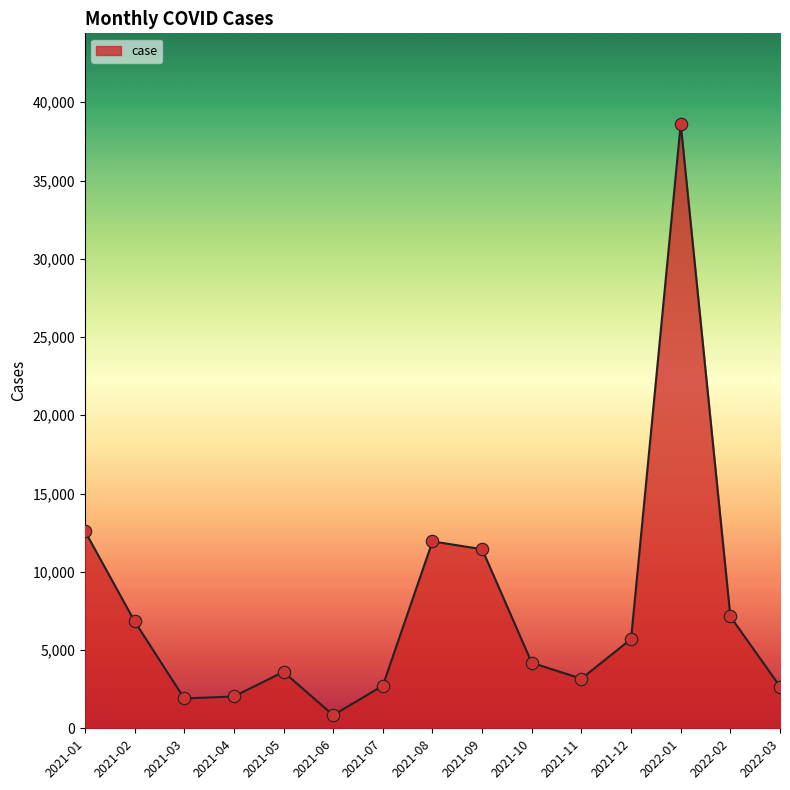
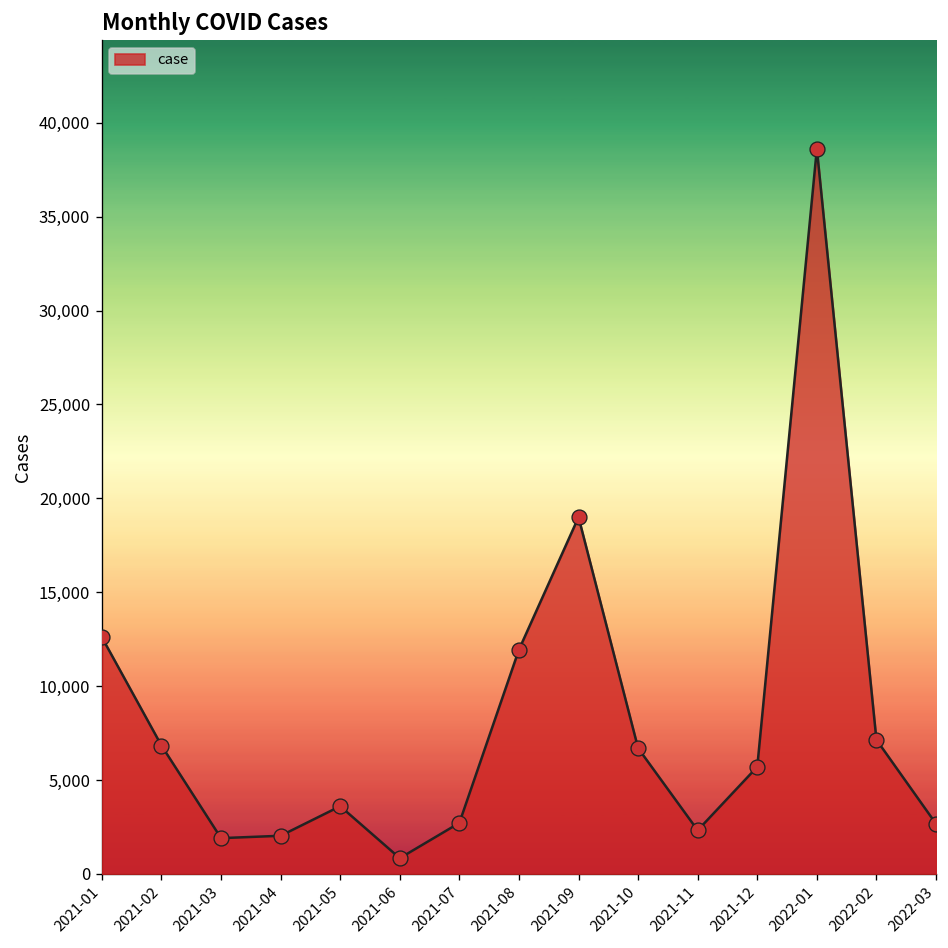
2021-09: 11,400 -> 19,000
2021-10: 4,200 -> 6,700
2021-11: 3,200 -> 2,300
